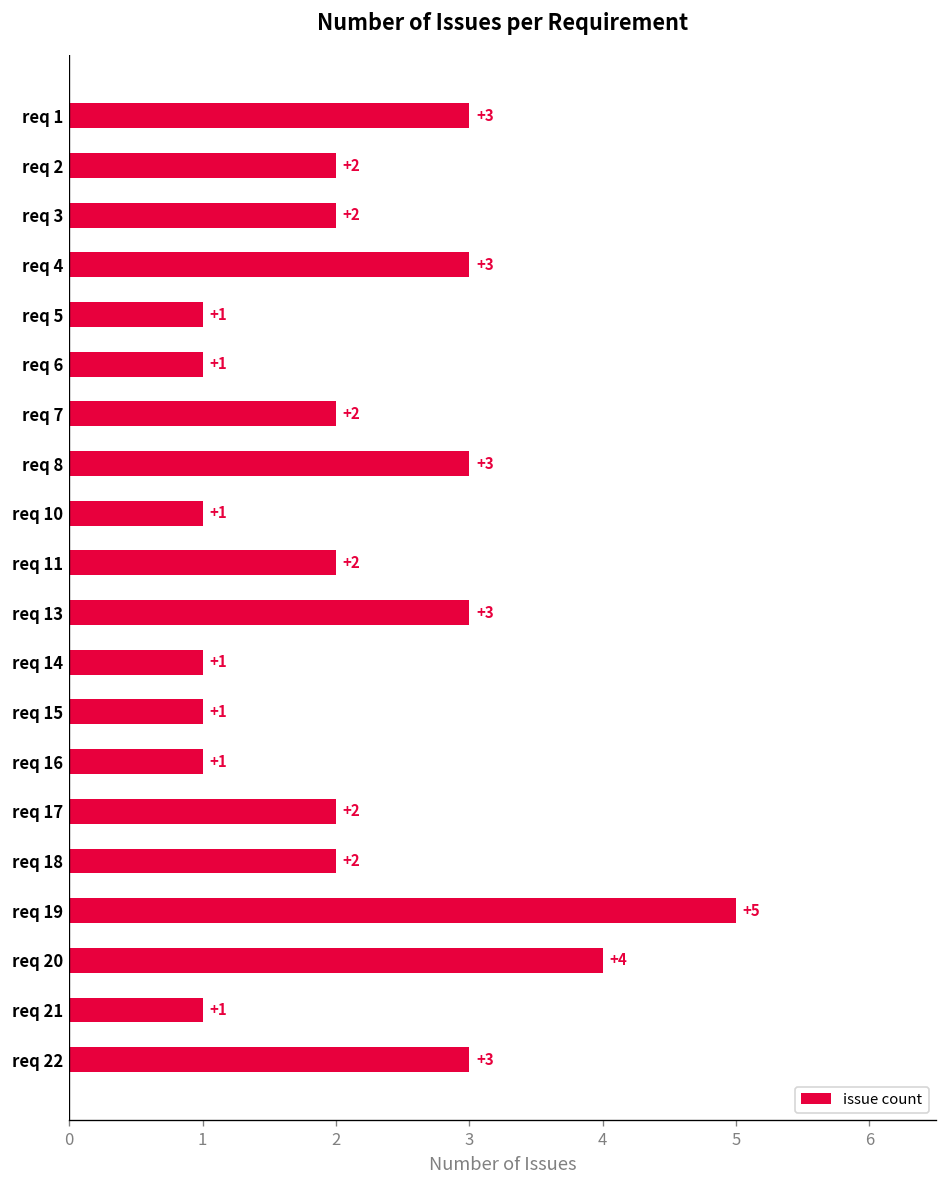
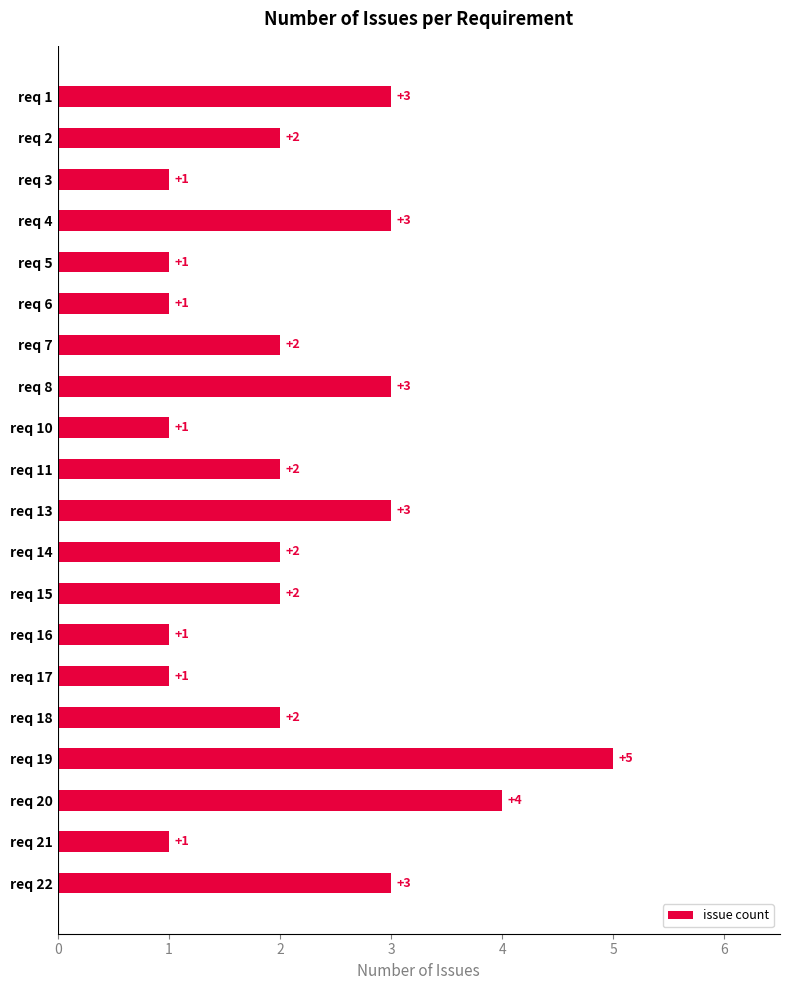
req 3: +2 -> +1
req 14: +1 -> +2
req 15: +1 -> +2
req 17: +2 -> +1
